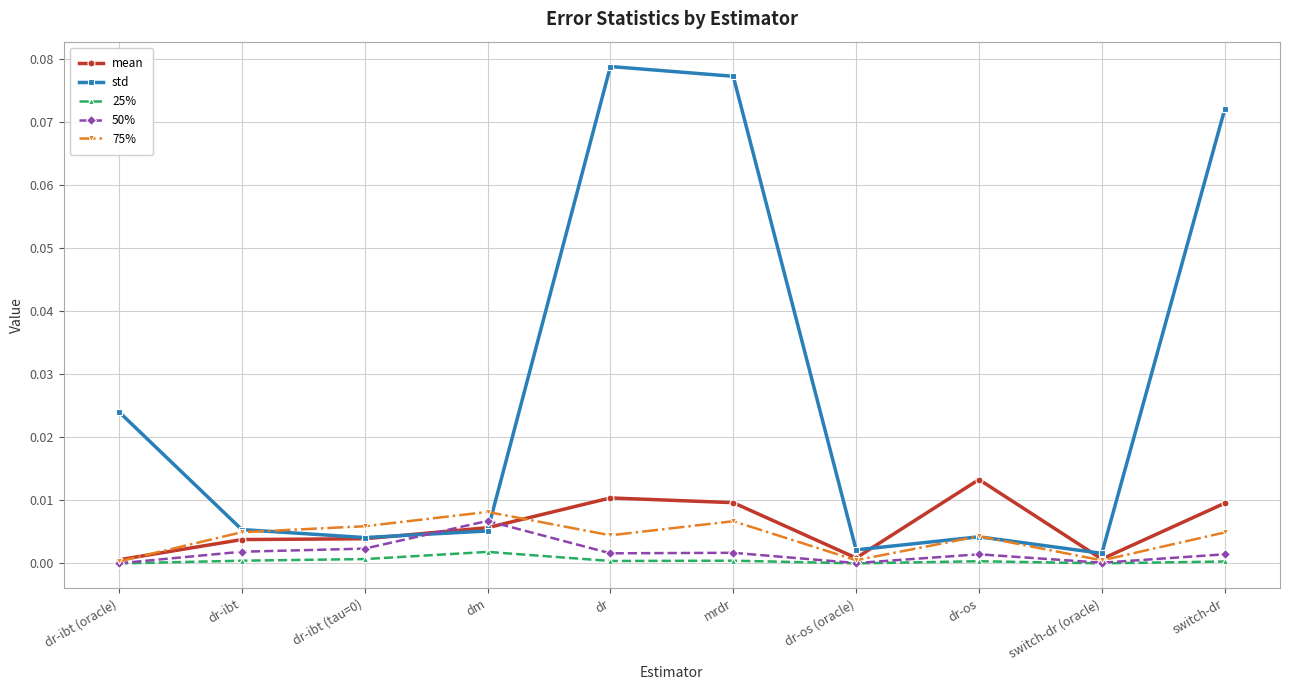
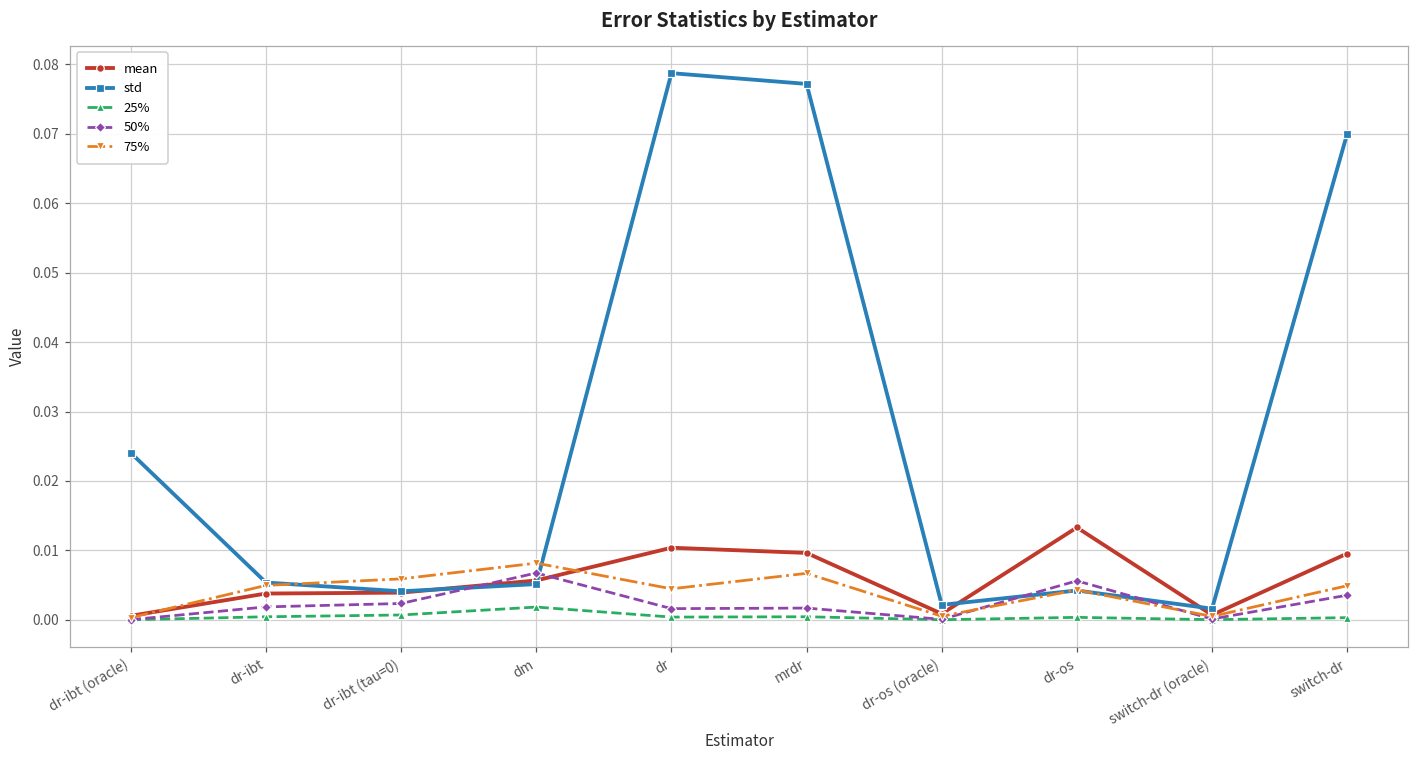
50%, dr-os: 0.001 -> 0.006
std, switch-dr: 0.072 -> 0.070
50%, switch-dr: 0.001 -> 0.004
